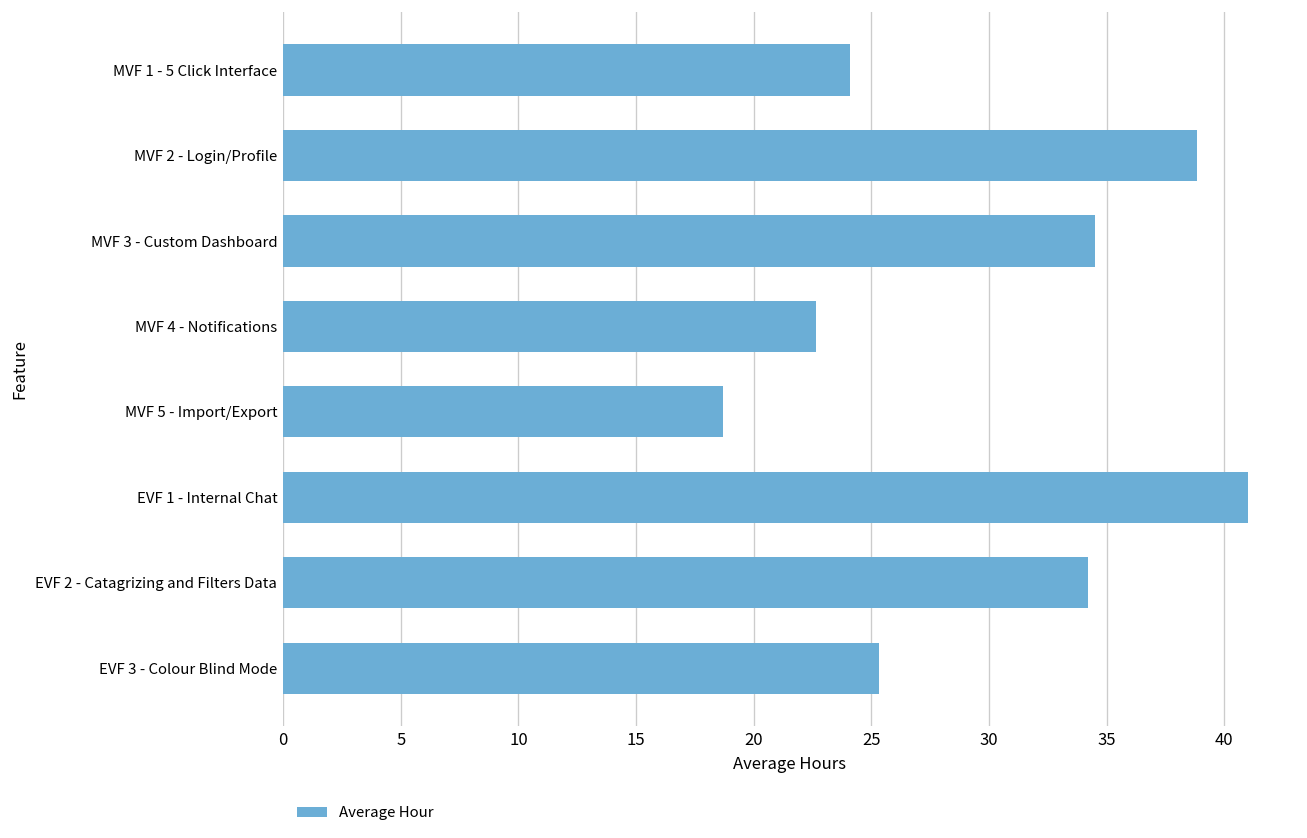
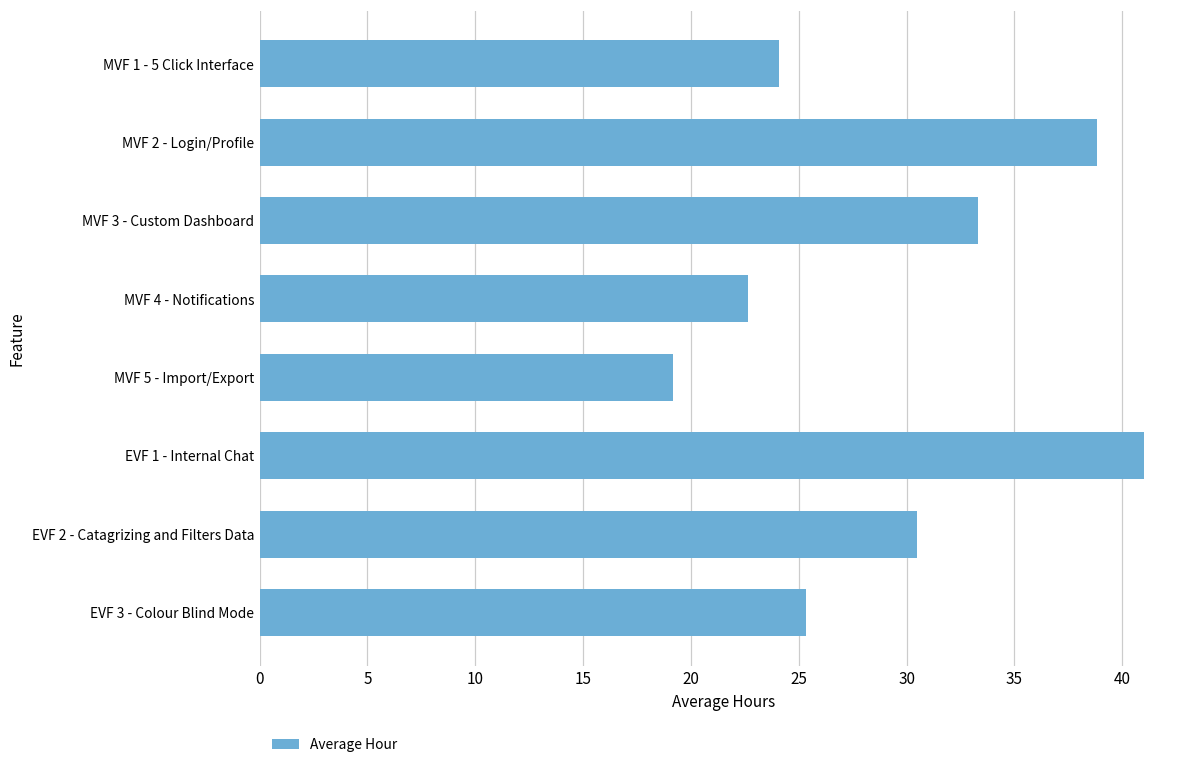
MVF 3 - Custom Dashboard: 34.5 -> 33.3
MVF 5 - Import/Export: 18.7 -> 19.2
EVF 2 - Catagrizing and Filters Data: 34.2 -> 30.5
